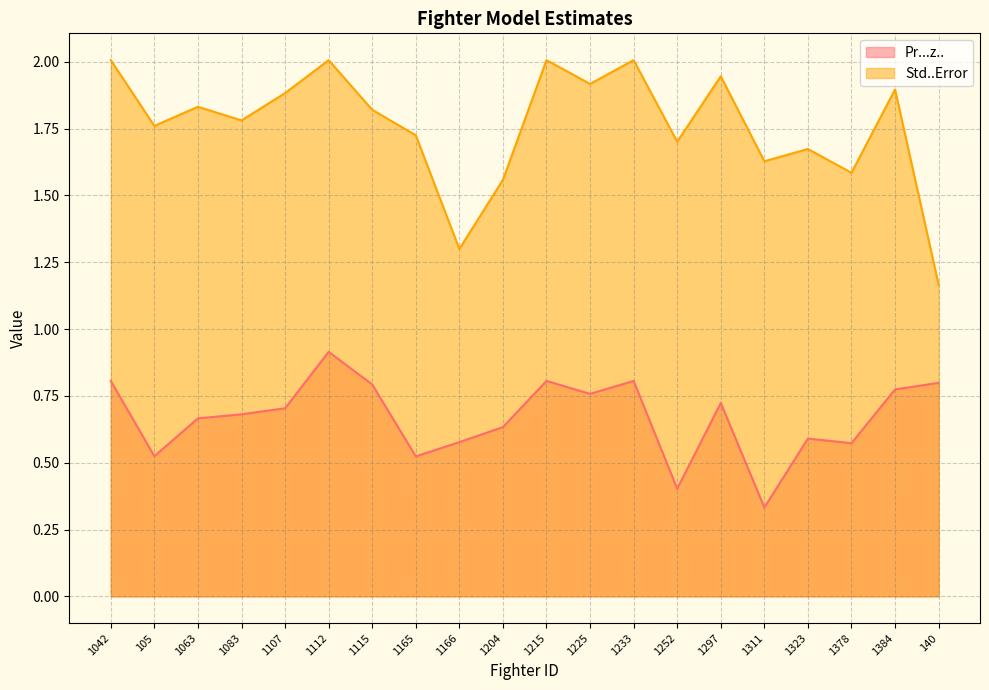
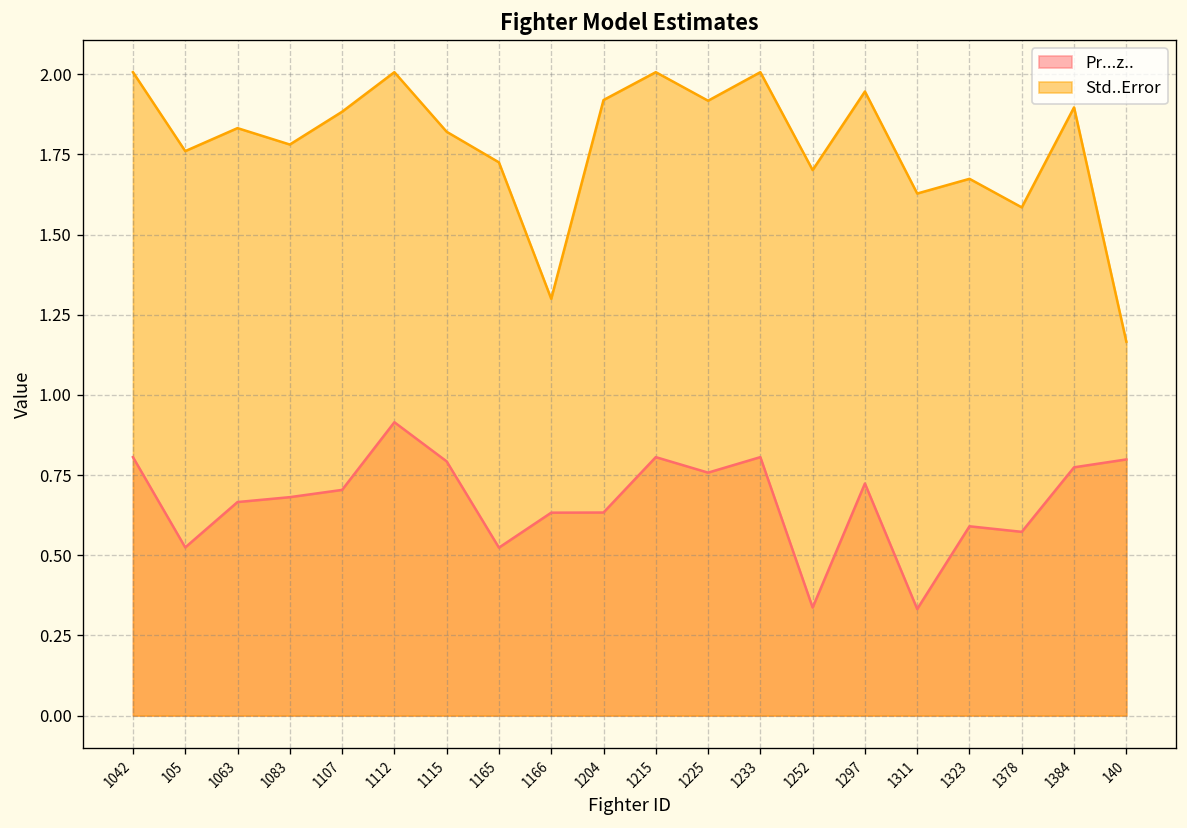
Pr...z.., 1166: 0.58 -> 0.63
Std..Error, 1204: 1.56 -> 1.92
Pr...z.., 1252: 0.40 -> 0.34
